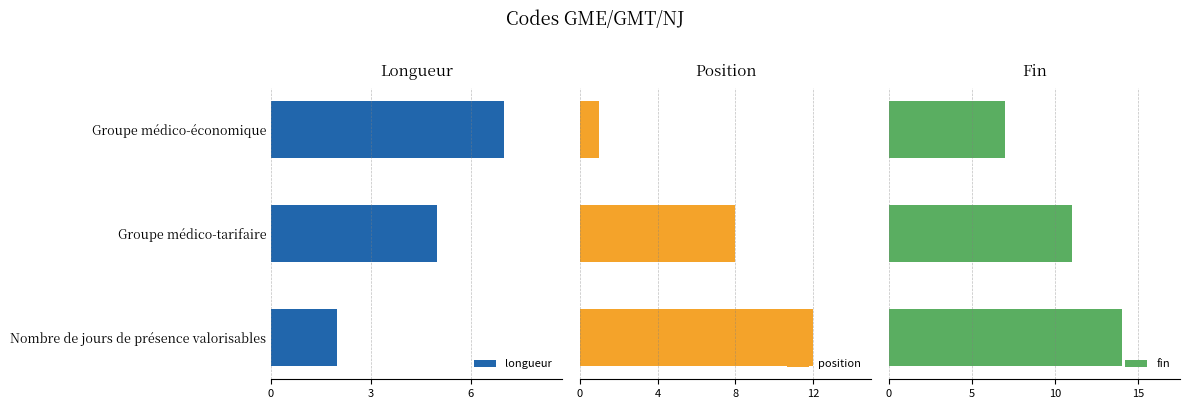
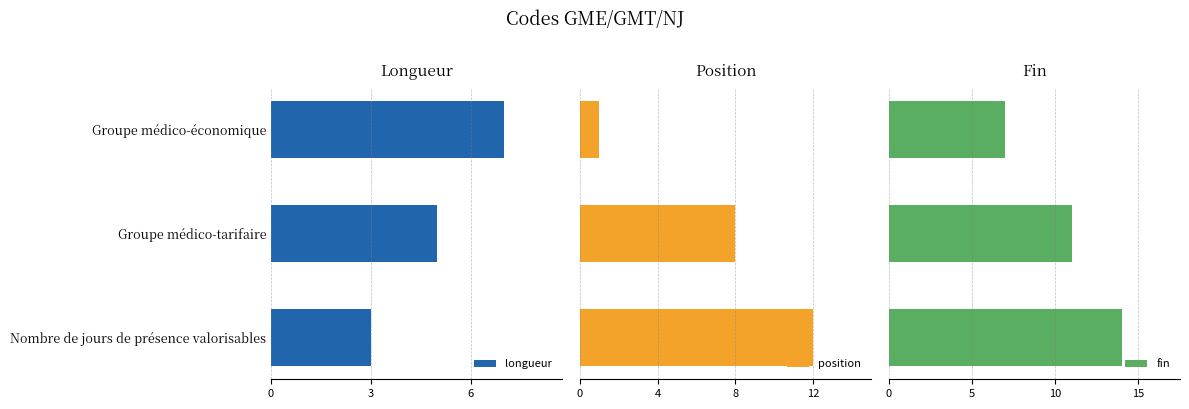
Longueur, Nombre de jours de présence valorisables: 2 -> 3
